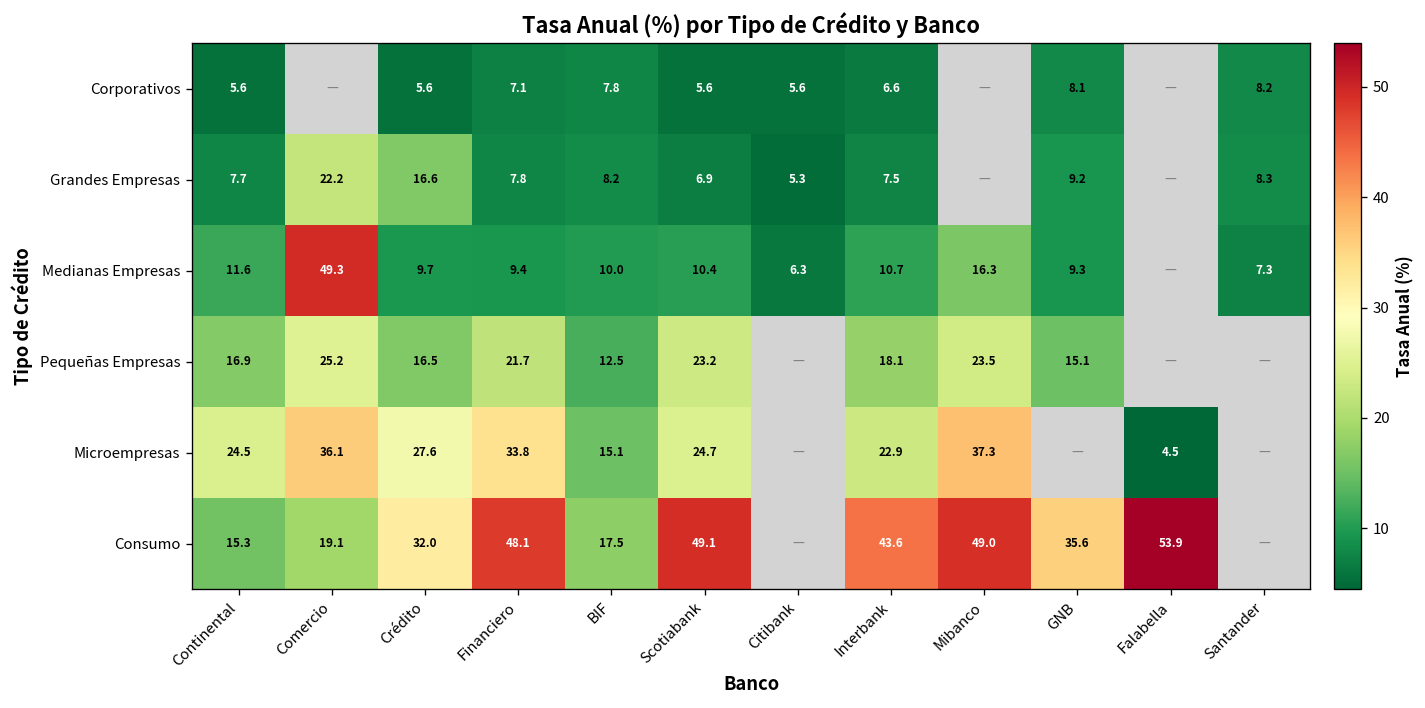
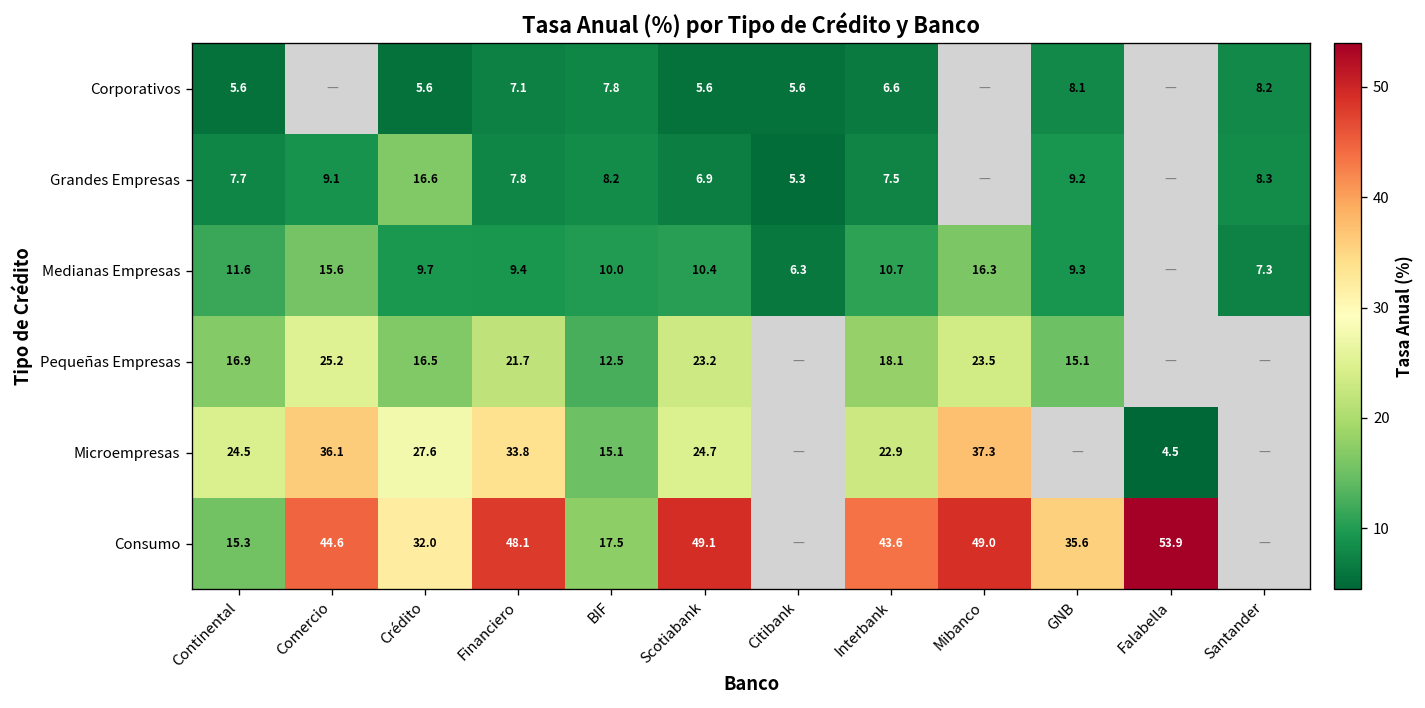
Grandes Empresas, Comercio: 22.2 -> 9.1
Medianas Empresas, Comercio: 49.3 -> 15.6
Consumo, Comercio: 19.1 -> 44.6
